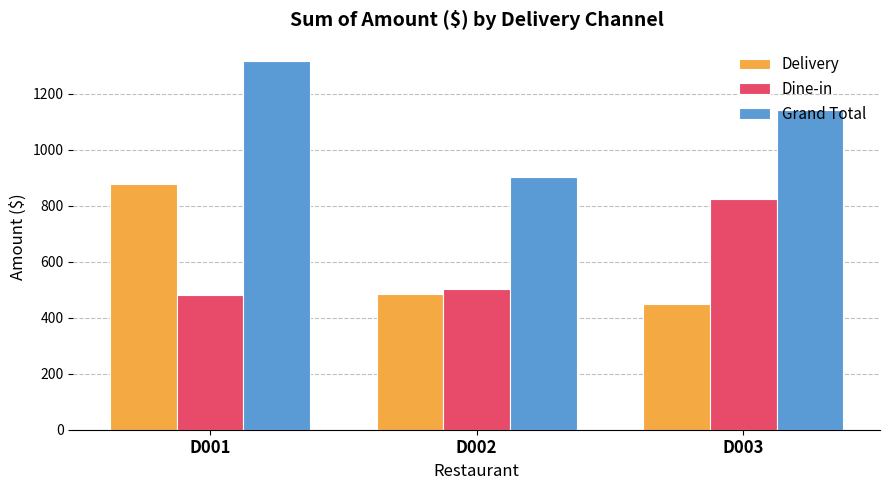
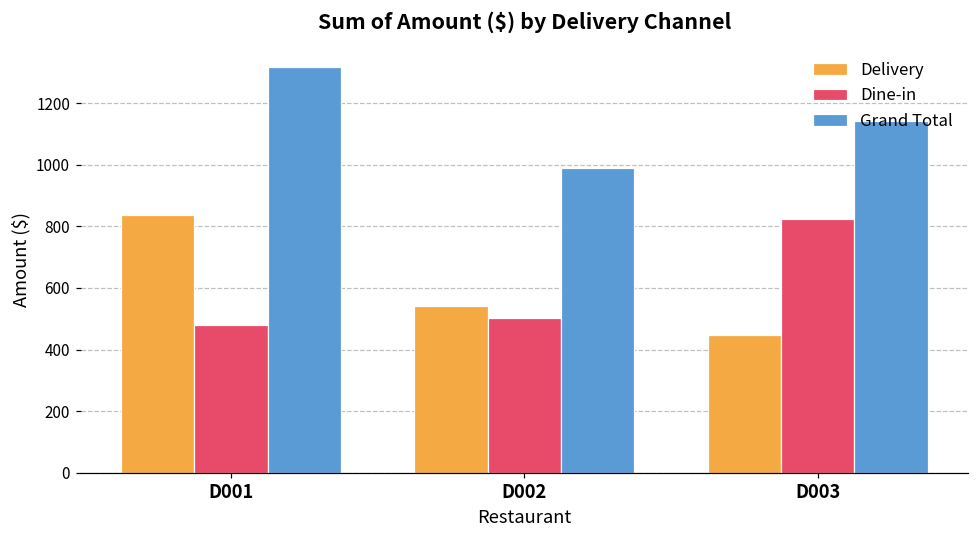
Delivery, D001: 880 -> 840
Delivery, D002: 490 -> 540
Grand Total, D002: 900 -> 990
